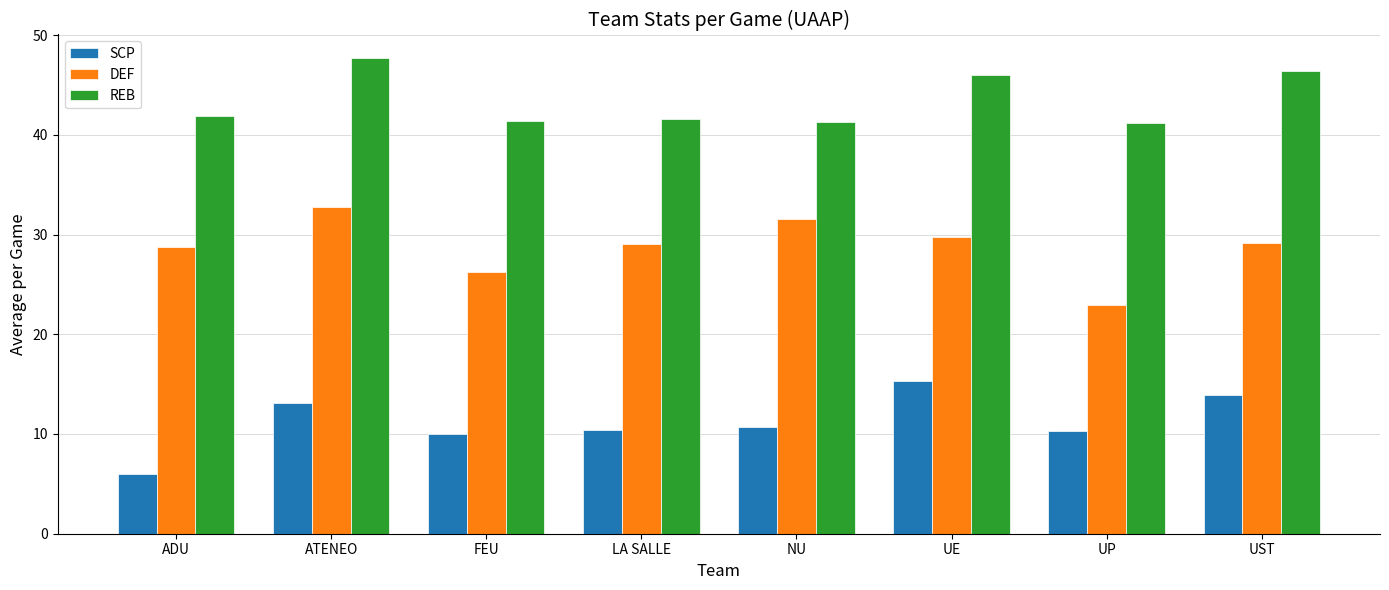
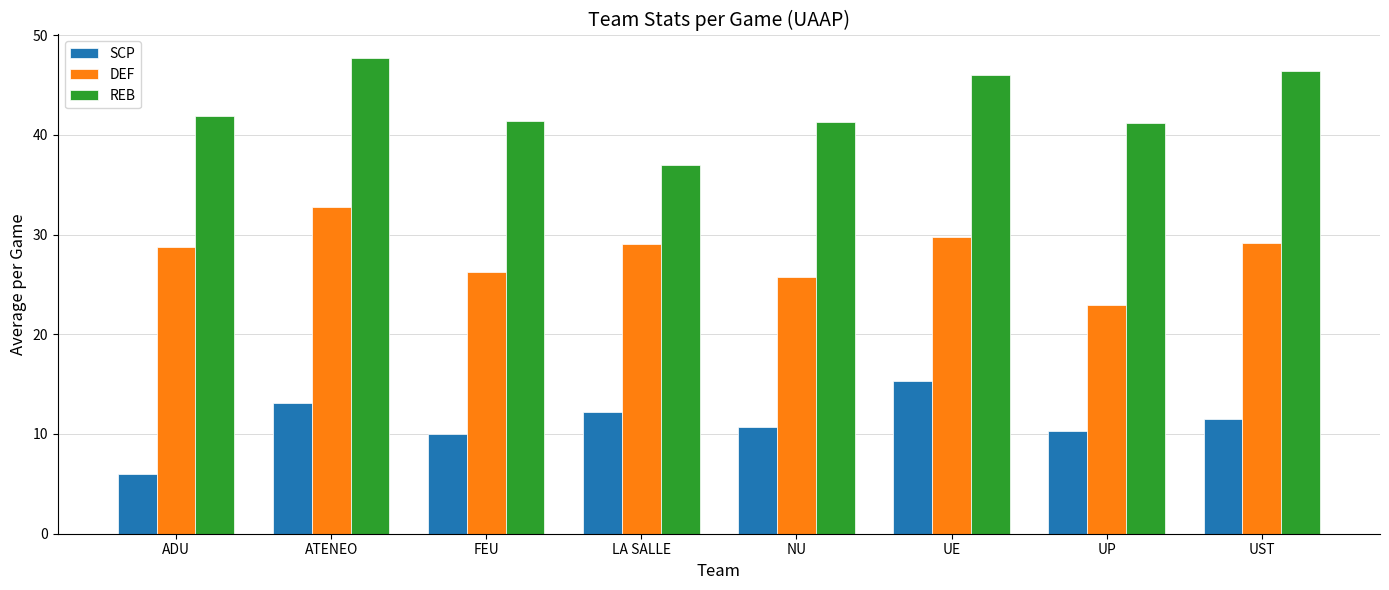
SCP, LA SALLE: 10 -> 12
REB, LA SALLE: 42 -> 37
DEF, NU: 32 -> 26
SCP, UST: 14 -> 12
